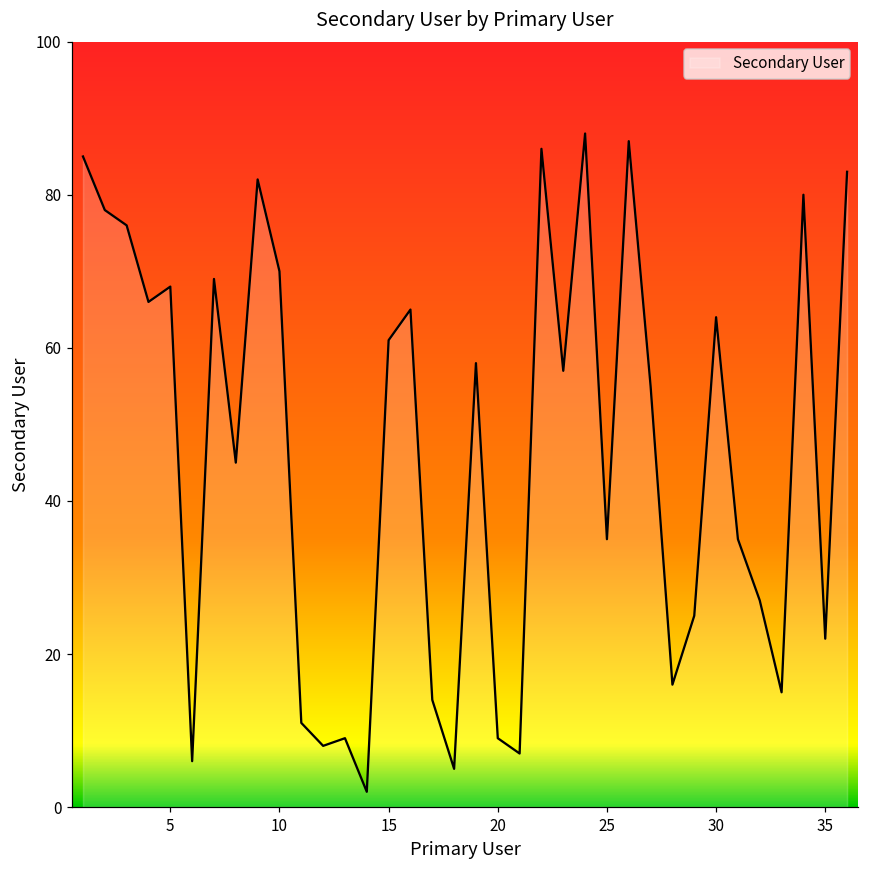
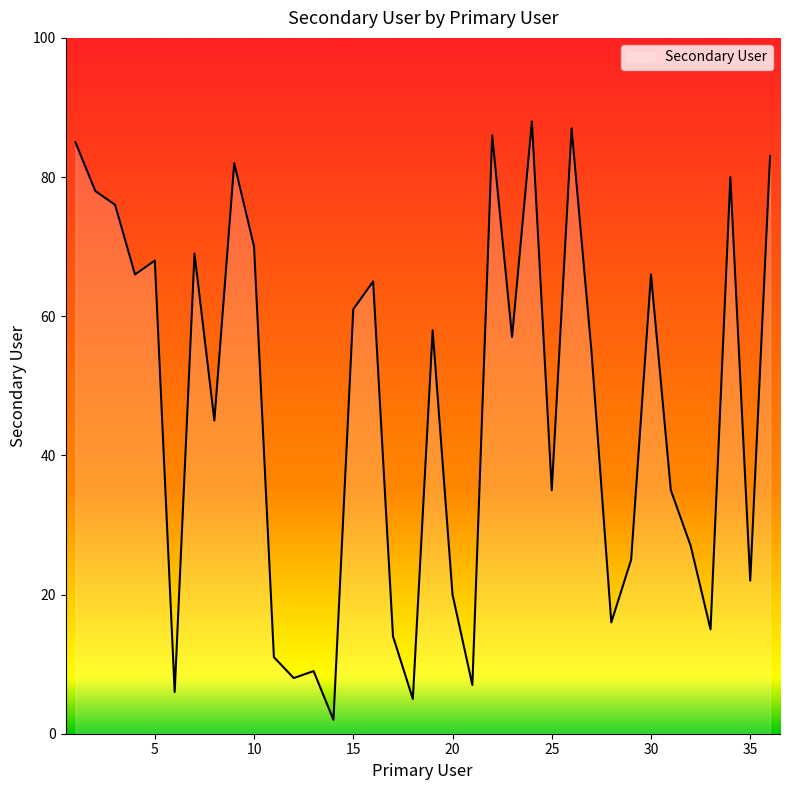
20: 9 -> 20
30: 64 -> 66
